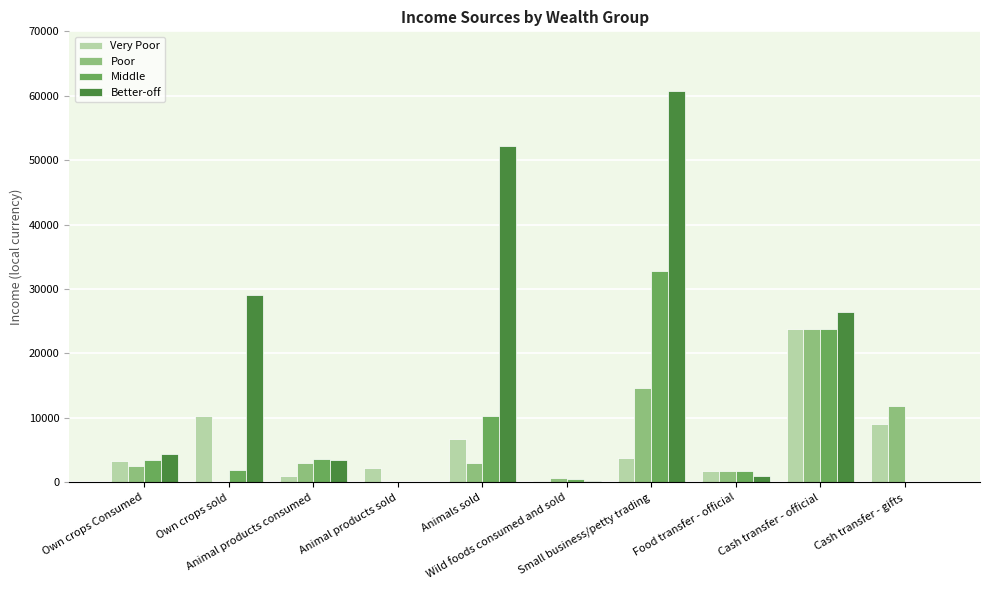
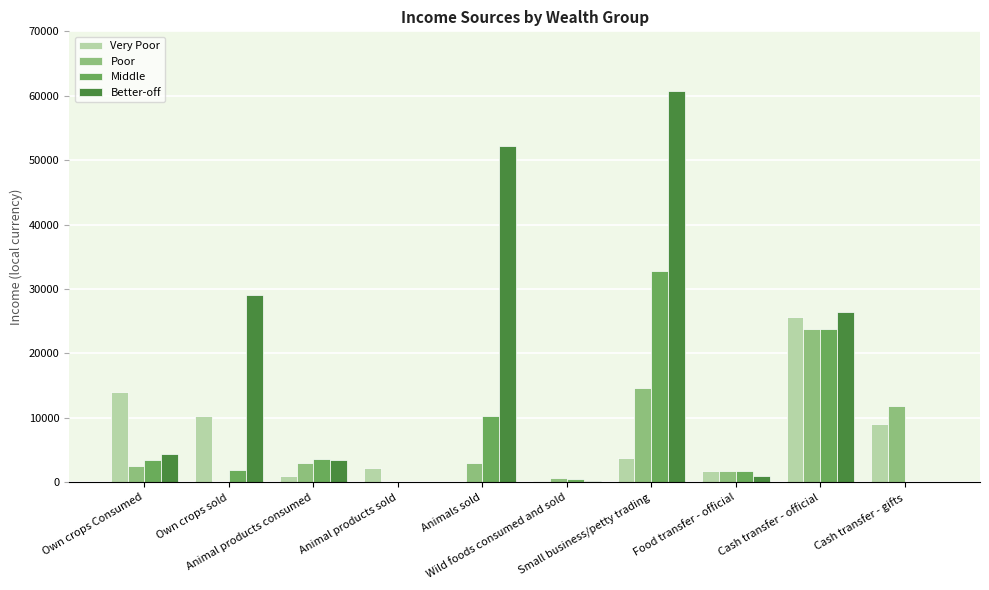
Very Poor, Own crops Consumed: 3000 -> 14000
Very Poor, Animals sold: 7000 -> 0
Very Poor, Cash transfer - official: 24000 -> 26000
